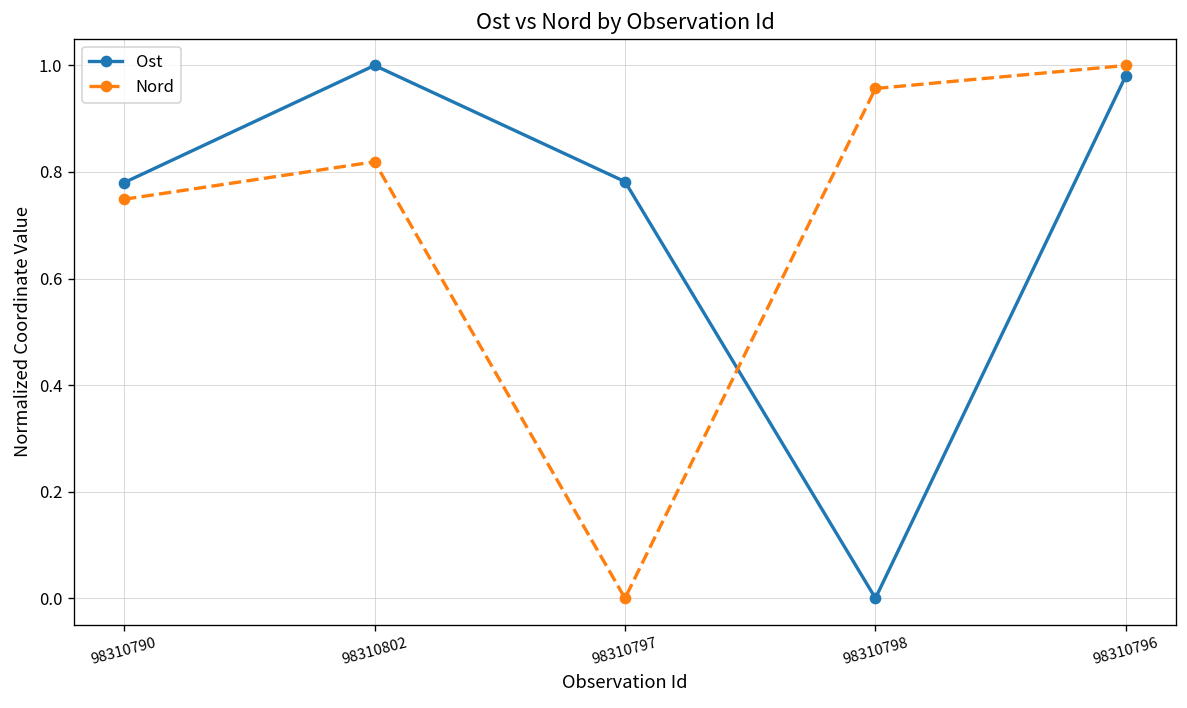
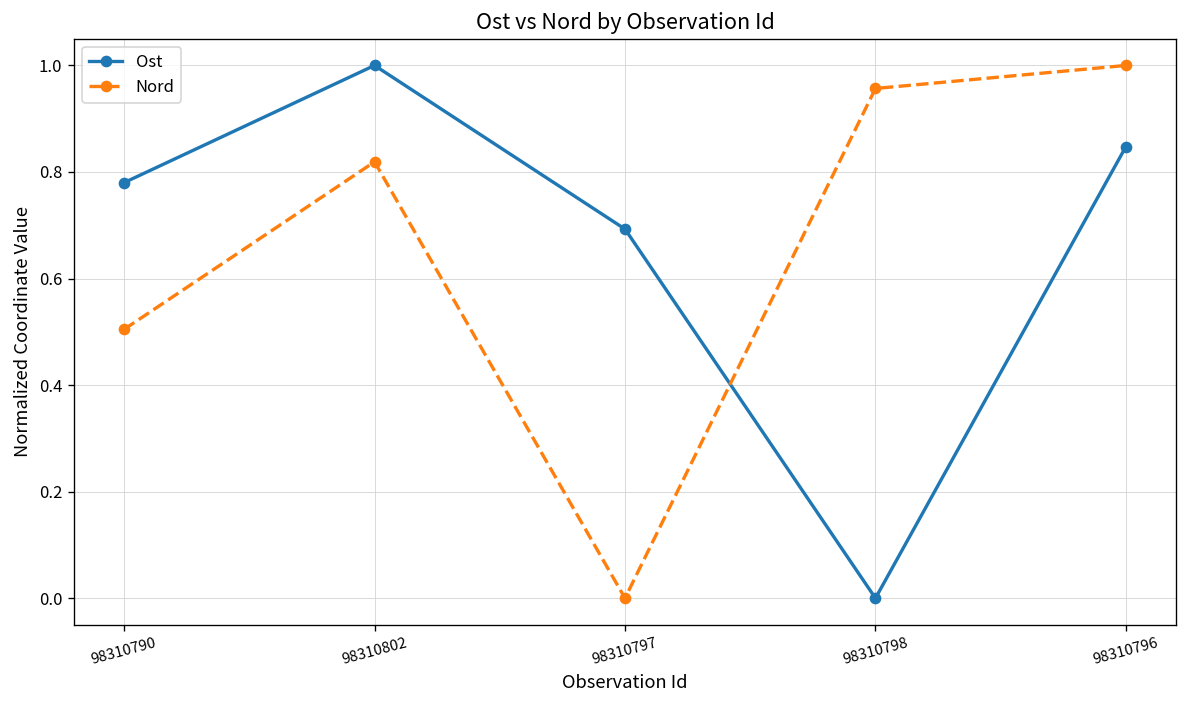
Nord, 98310790: 0.75 -> 0.50
Ost, 98310797: 0.78 -> 0.69
Ost, 98310796: 0.98 -> 0.85
